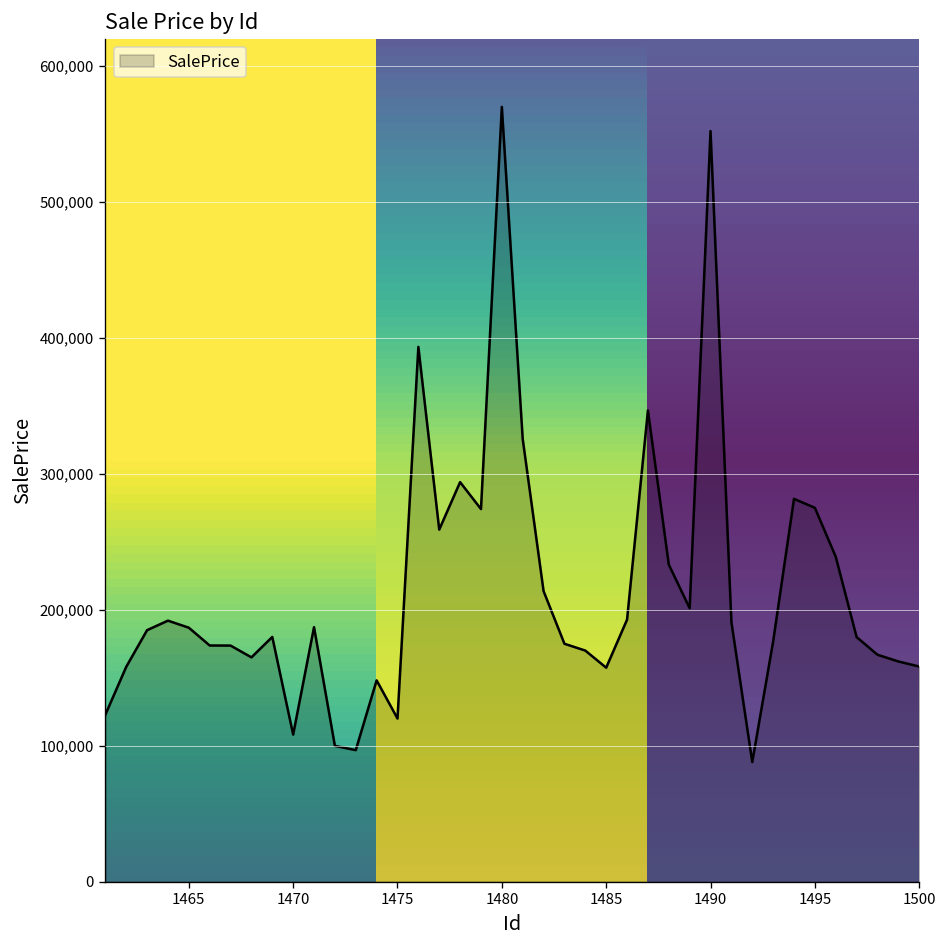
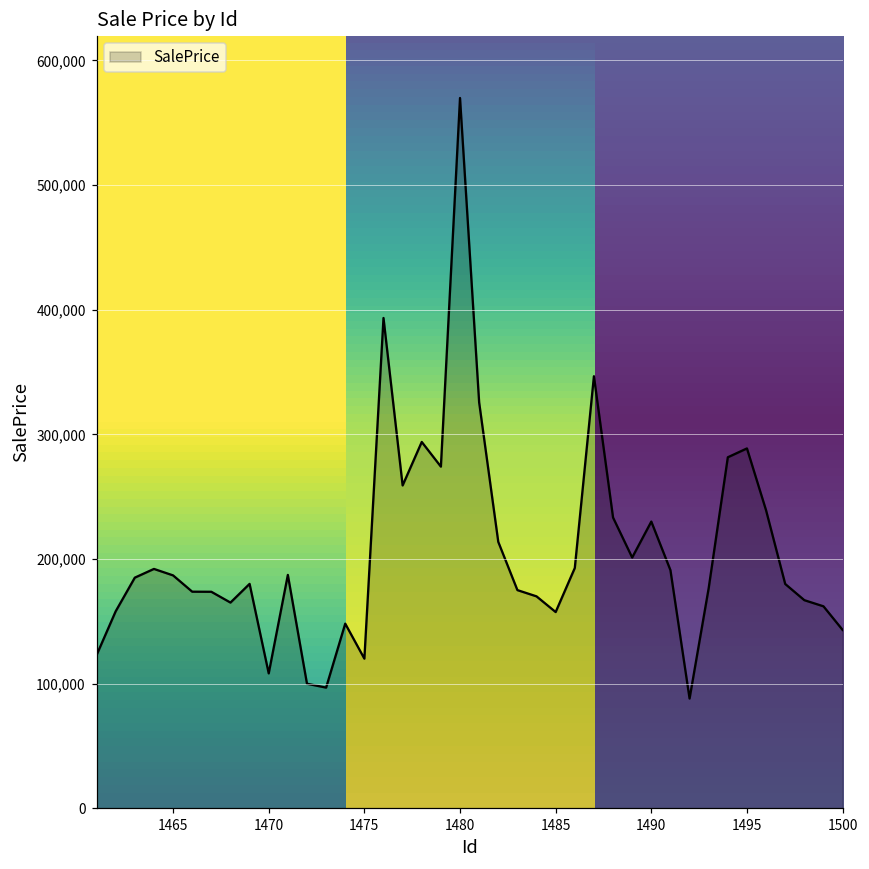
1490: 552,000 -> 230,000
1495: 275,000 -> 289,000
1500: 158,000 -> 143,000
